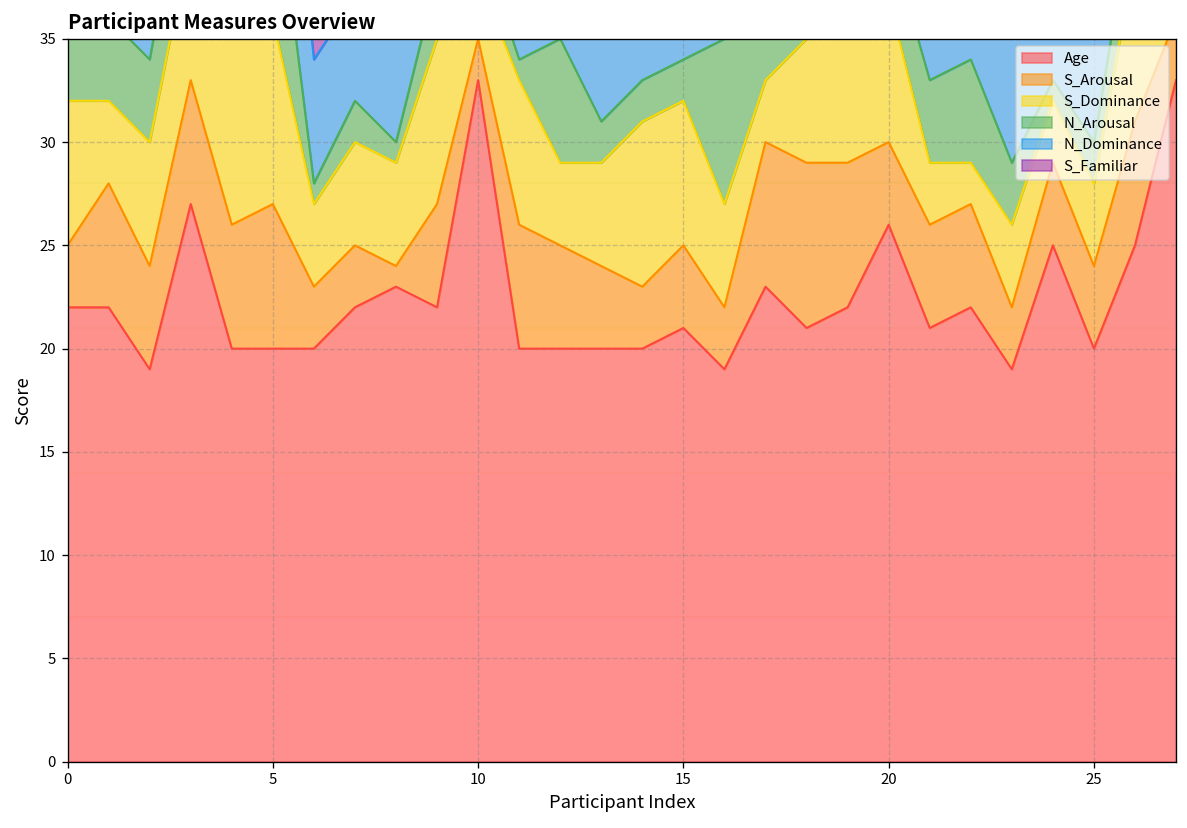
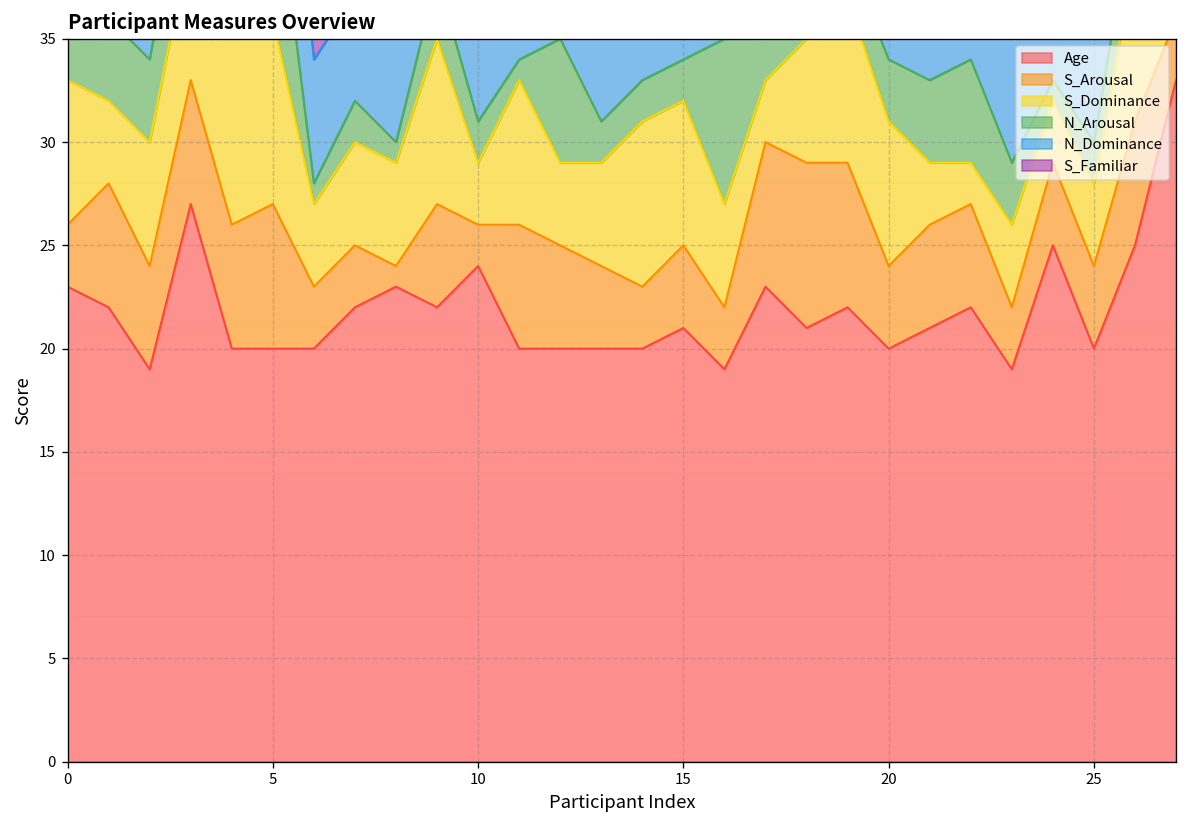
Age, 0: 22 -> 23
Age, 10: 33 -> 24
Age, 20: 26 -> 20
